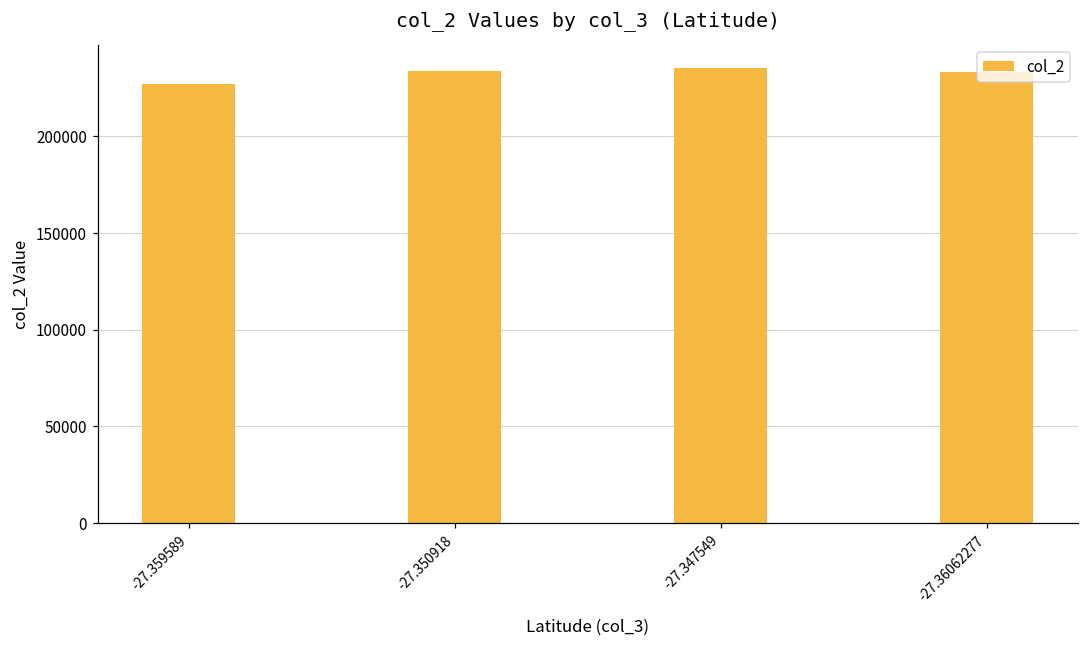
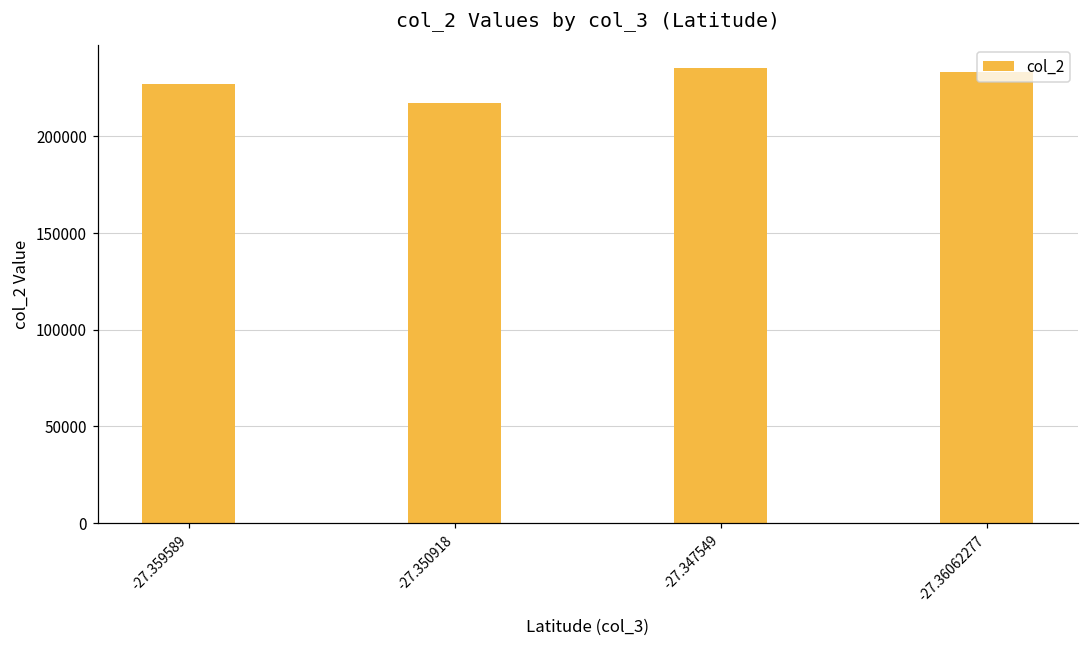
-27.350918: 234000 -> 217000
